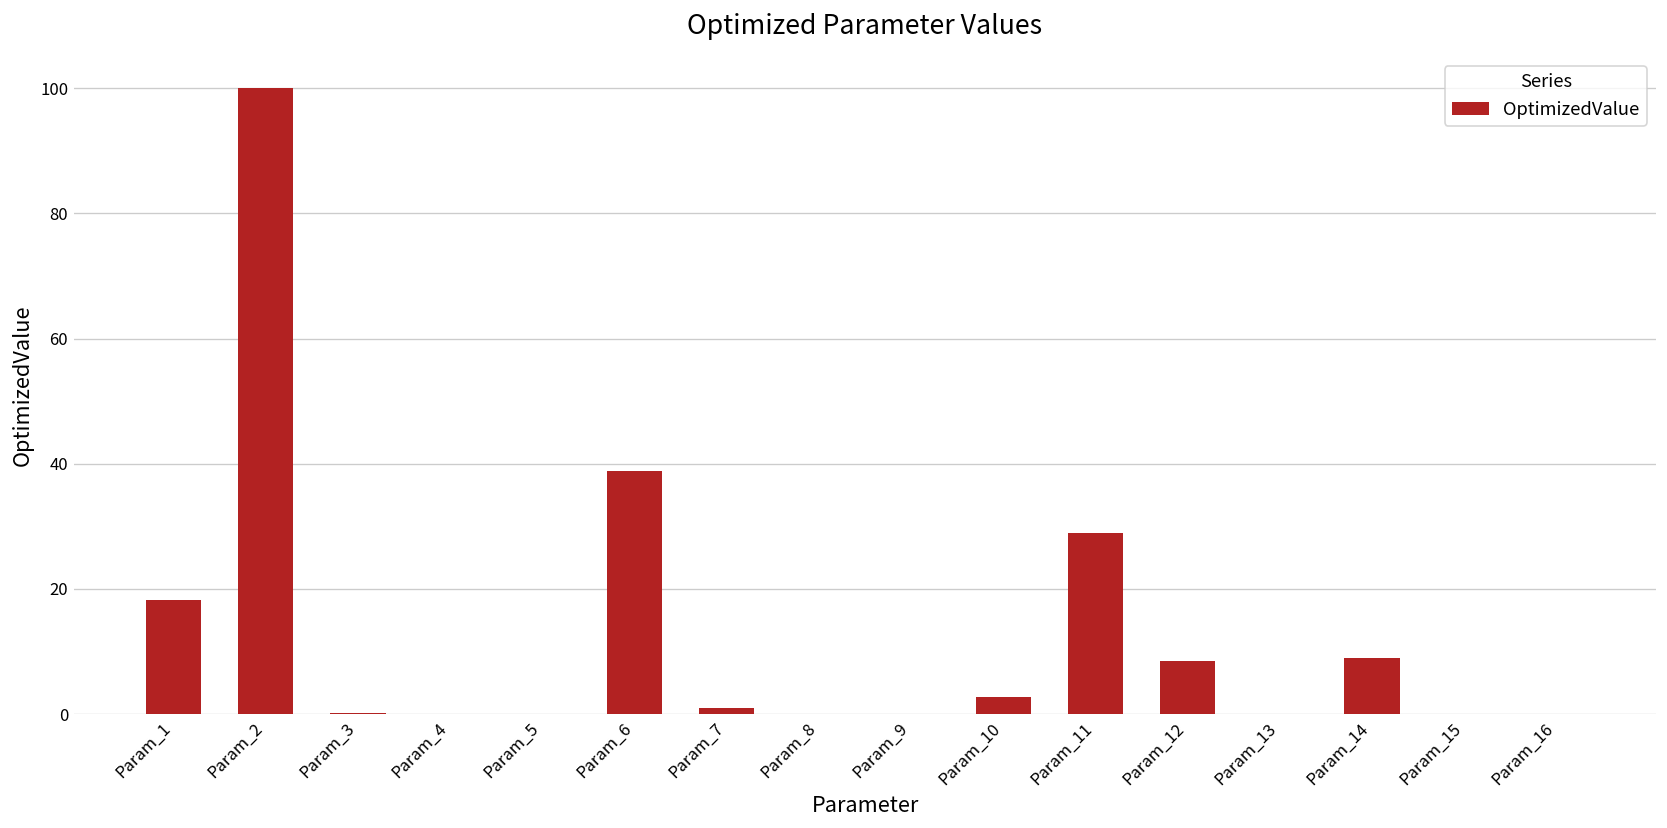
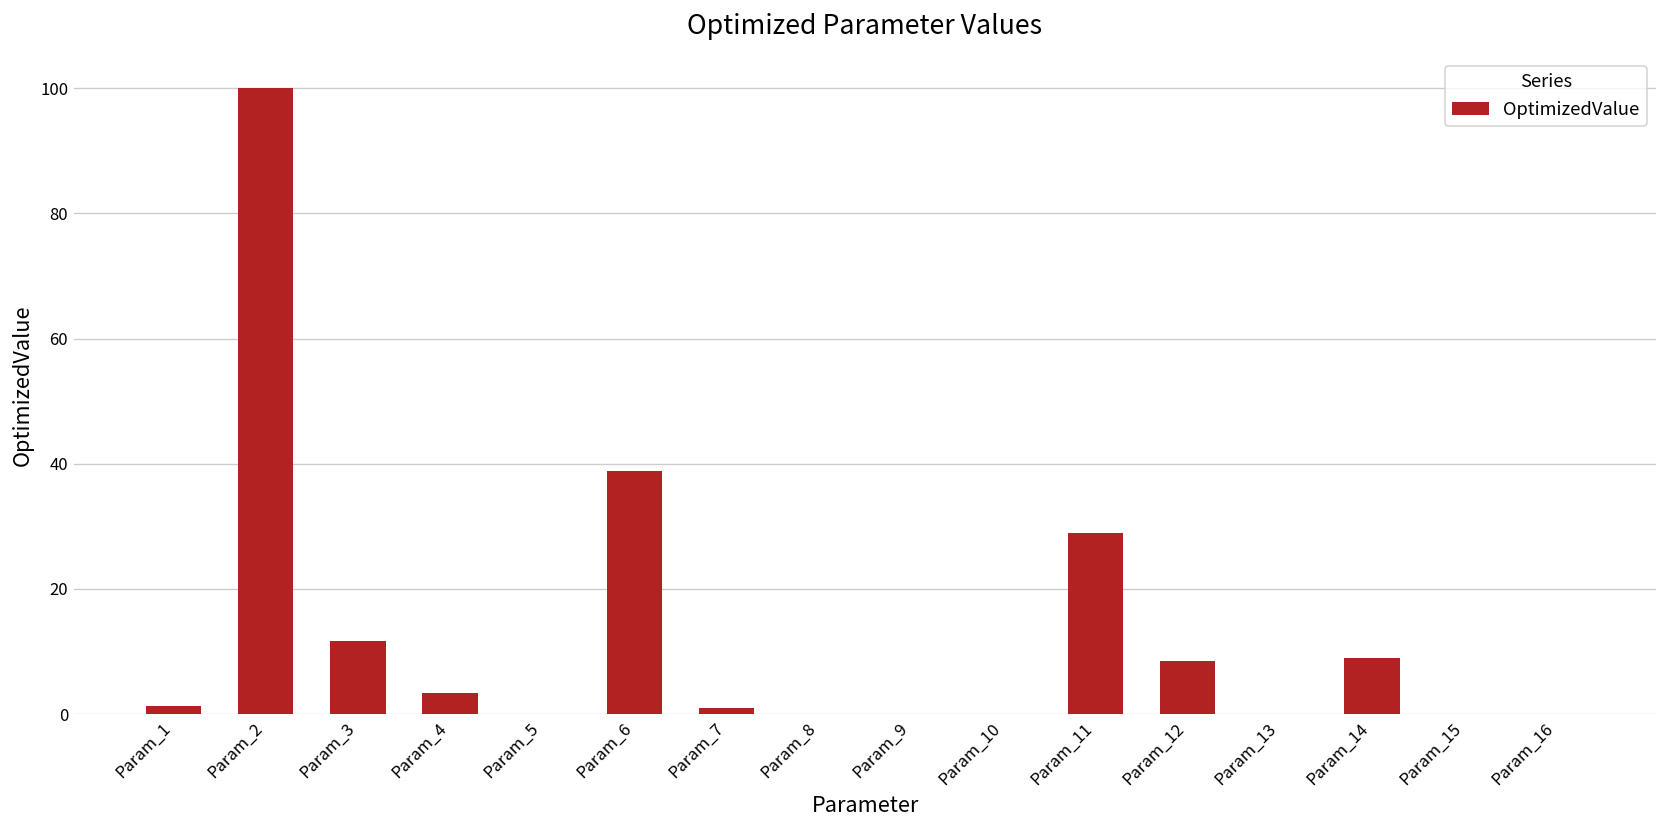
Param_1: 18 -> 1
Param_3: 0 -> 12
Param_4: 0 -> 3
Param_10: 3 -> 0
